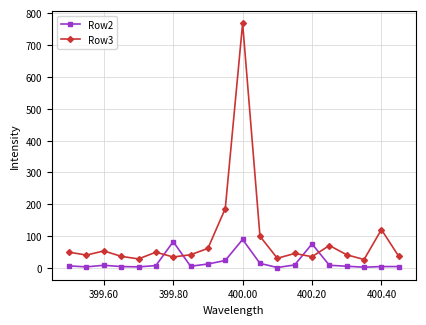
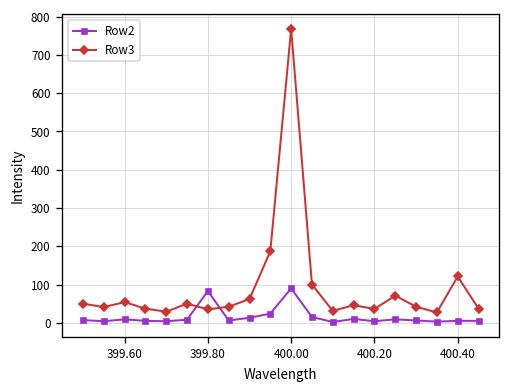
Row2, 400.20: 80 -> 0
